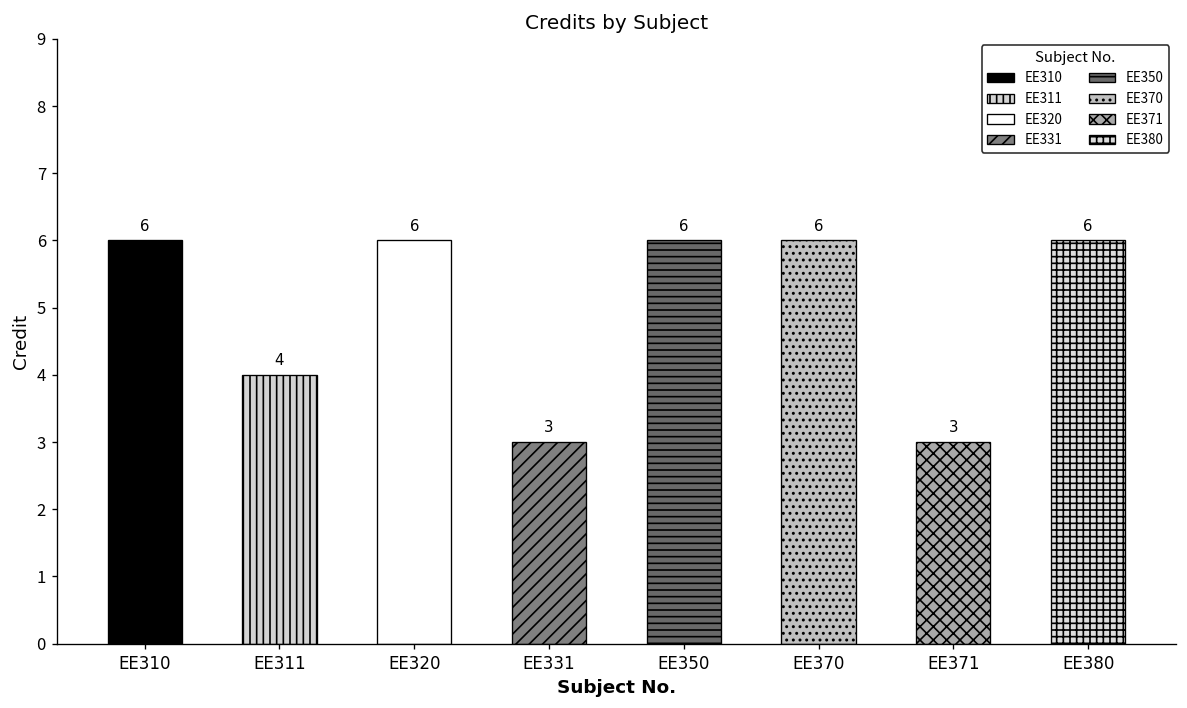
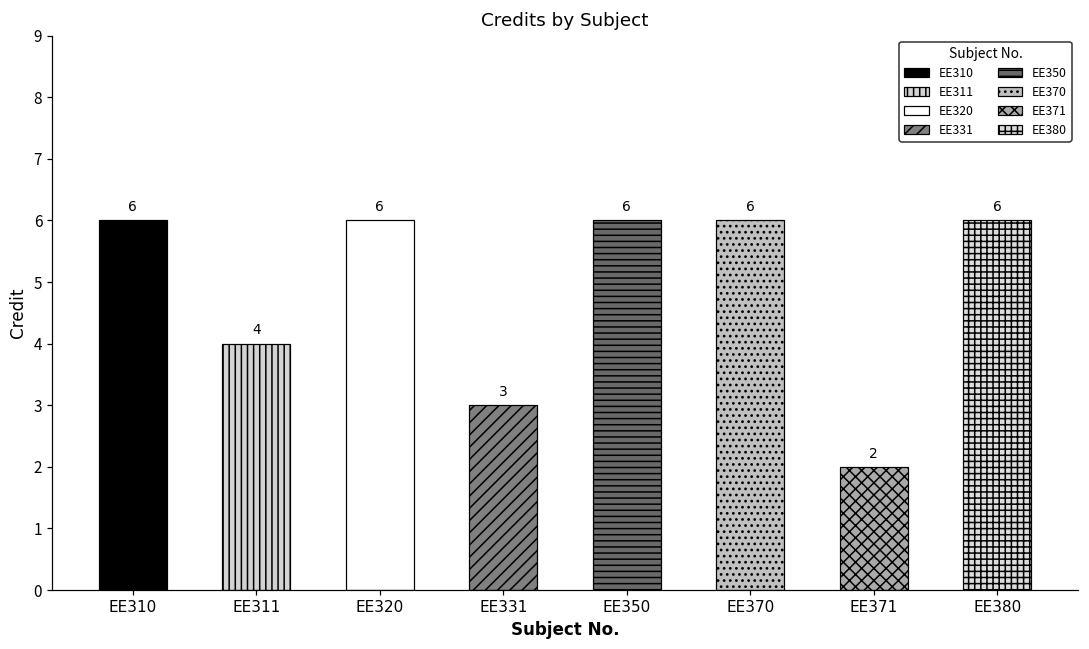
EE371: 3 -> 2
